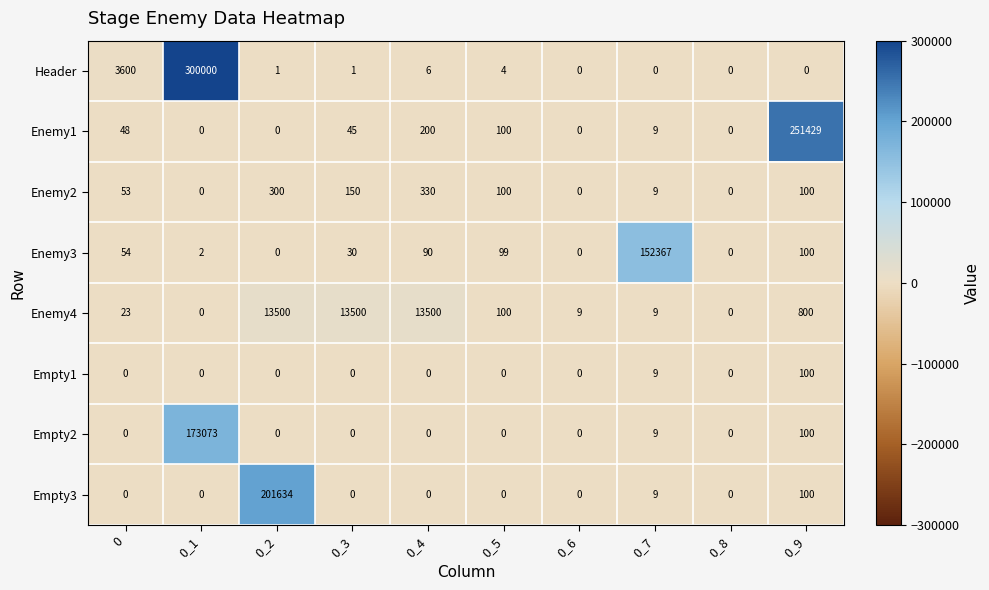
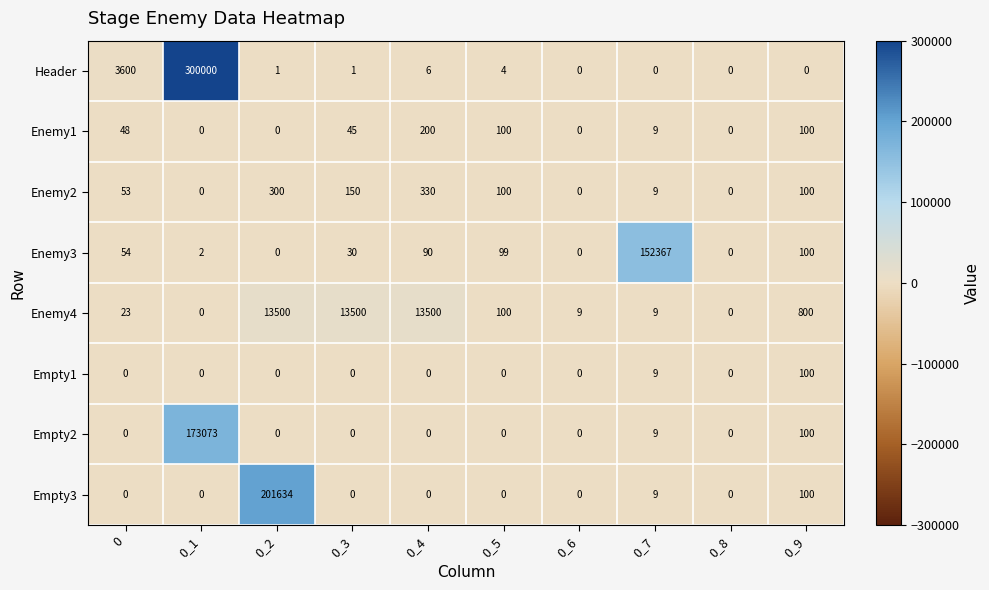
Enemy1, 0_9: 251429 -> 100
